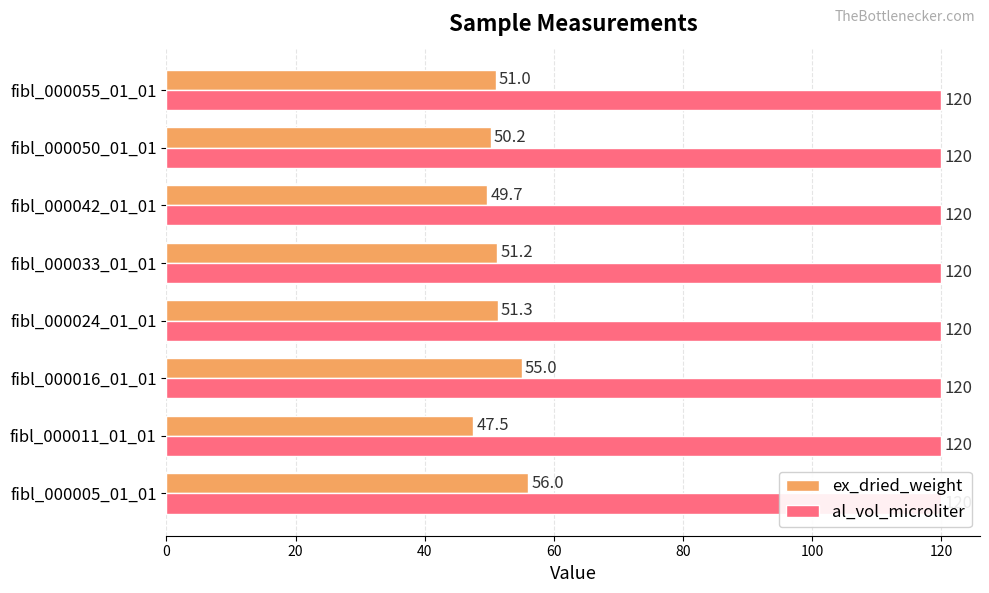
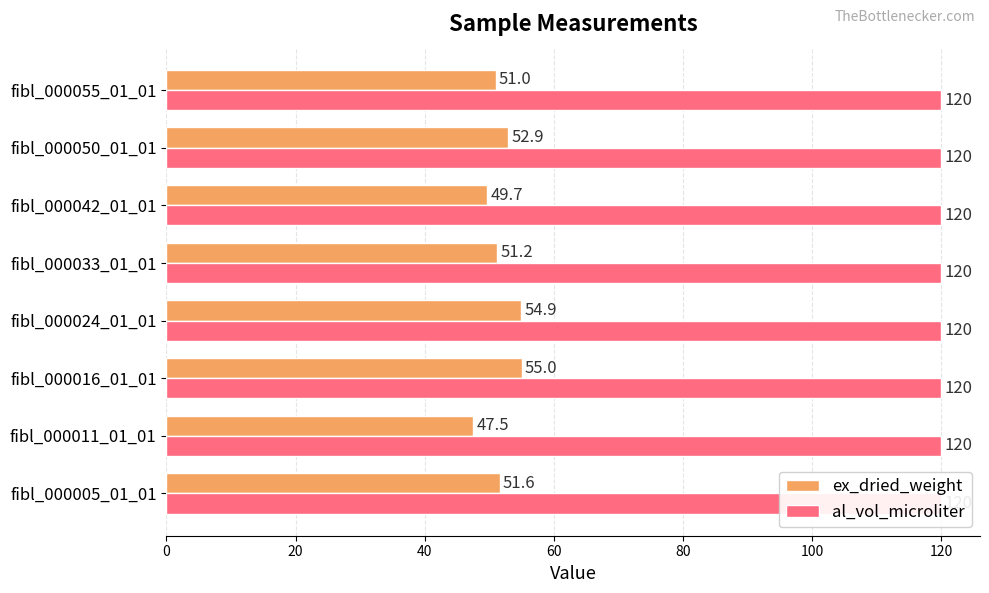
ex_dried_weight, fibl_000050_01_01: 50.2 -> 52.9
ex_dried_weight, fibl_000024_01_01: 51.3 -> 54.9
ex_dried_weight, fibl_000005_01_01: 56.0 -> 51.6
